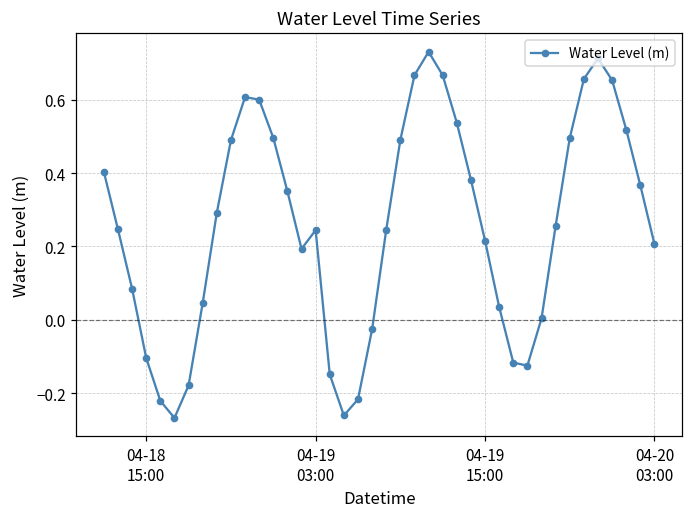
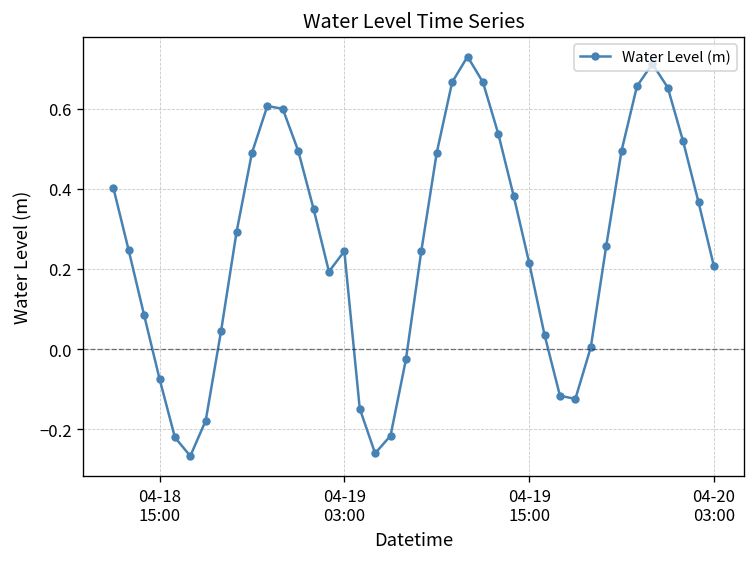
04-18 15:00: -0.10 -> -0.07
